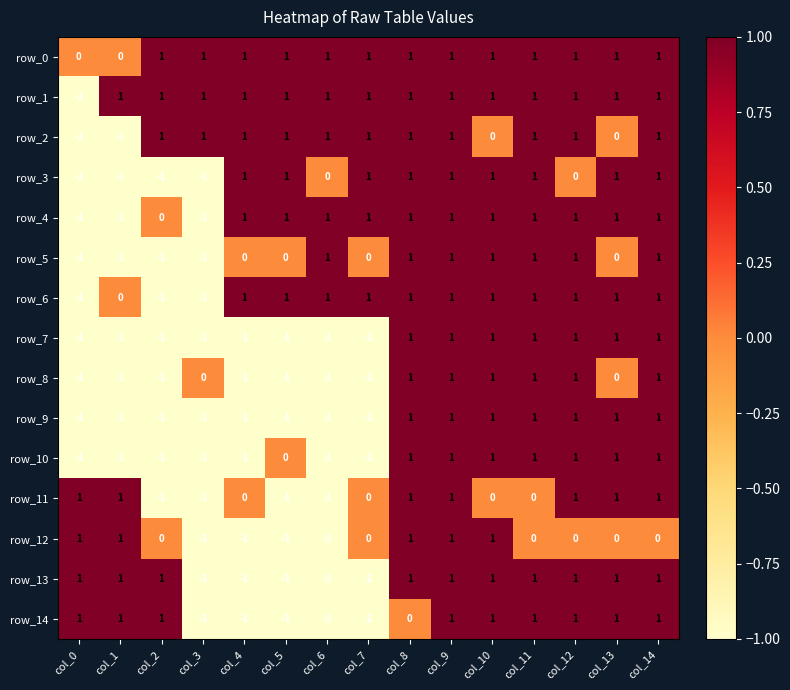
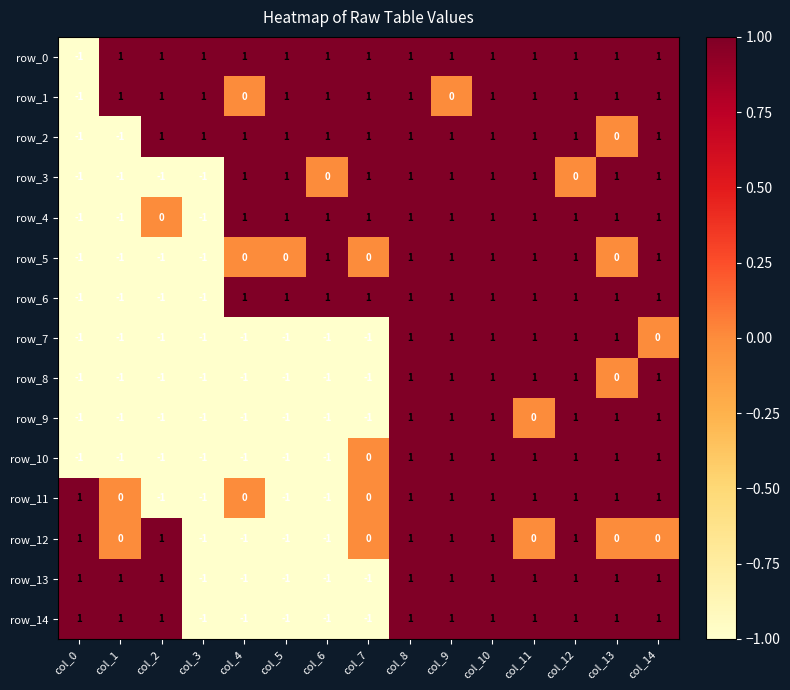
row_0, col_0: 0 -> -1
row_0, col_1: 0 -> 1
row_1, col_4: 1 -> 0
row_1, col_9: 1 -> 0
row_2, col_10: 0 -> 1
row_6, col_1: 0 -> -1
row_7, col_14: 1 -> 0
row_8, col_3: 0 -> -1
row_9, col_11: 1 -> 0
row_10, col_5: 0 -> -1
row_10, col_7: -1 -> 0
row_11, col_1: 1 -> 0
row_11, col_10: 0 -> 1
row_11, col_11: 0 -> 1
row_12, col_1: 1 -> 0
row_12, col_2: 0 -> 1
row_12, col_12: 0 -> 1
row_14, col_8: 0 -> 1
